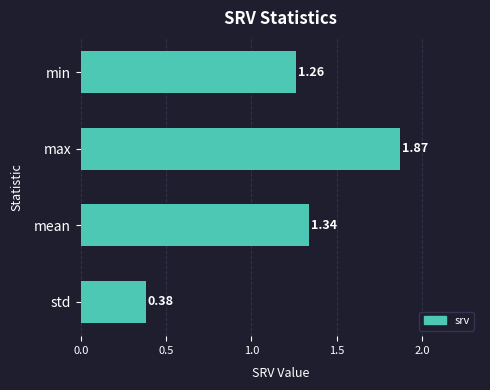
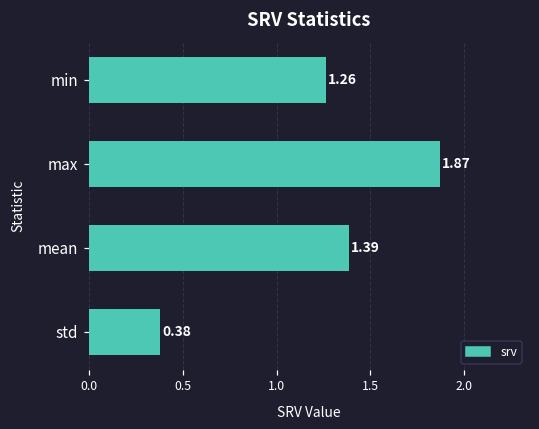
mean: 1.34 -> 1.39
